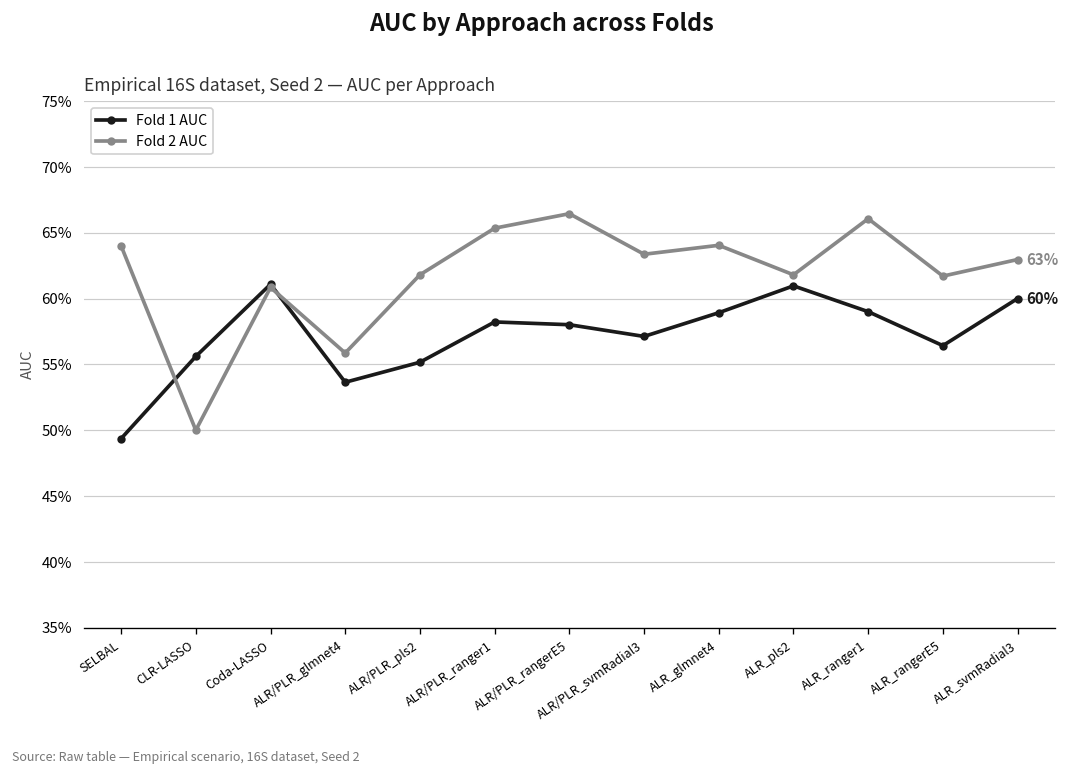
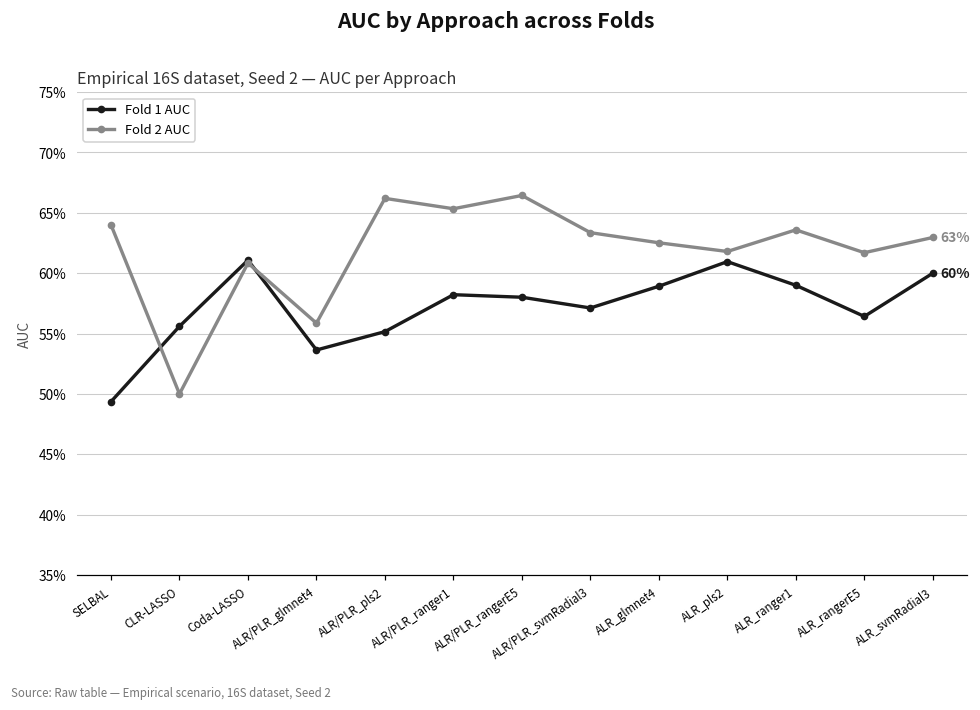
Fold 2 AUC, ALR/PLR_pls2: 61.8% -> 66.2%
Fold 2 AUC, ALR_glmnet4: 64.0% -> 62.5%
Fold 2 AUC, ALR_ranger1: 66.1% -> 63.6%
